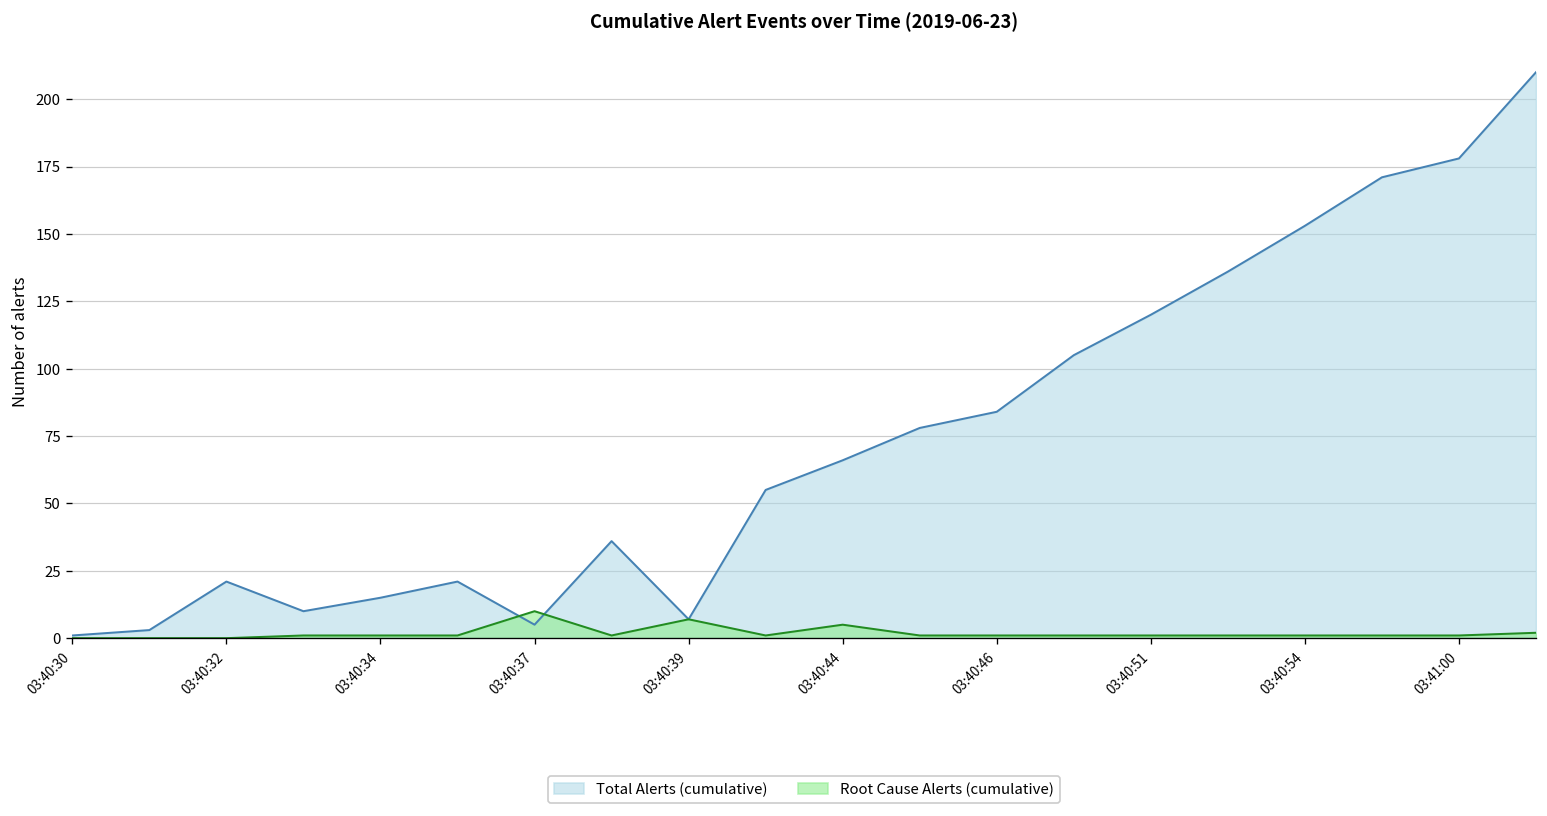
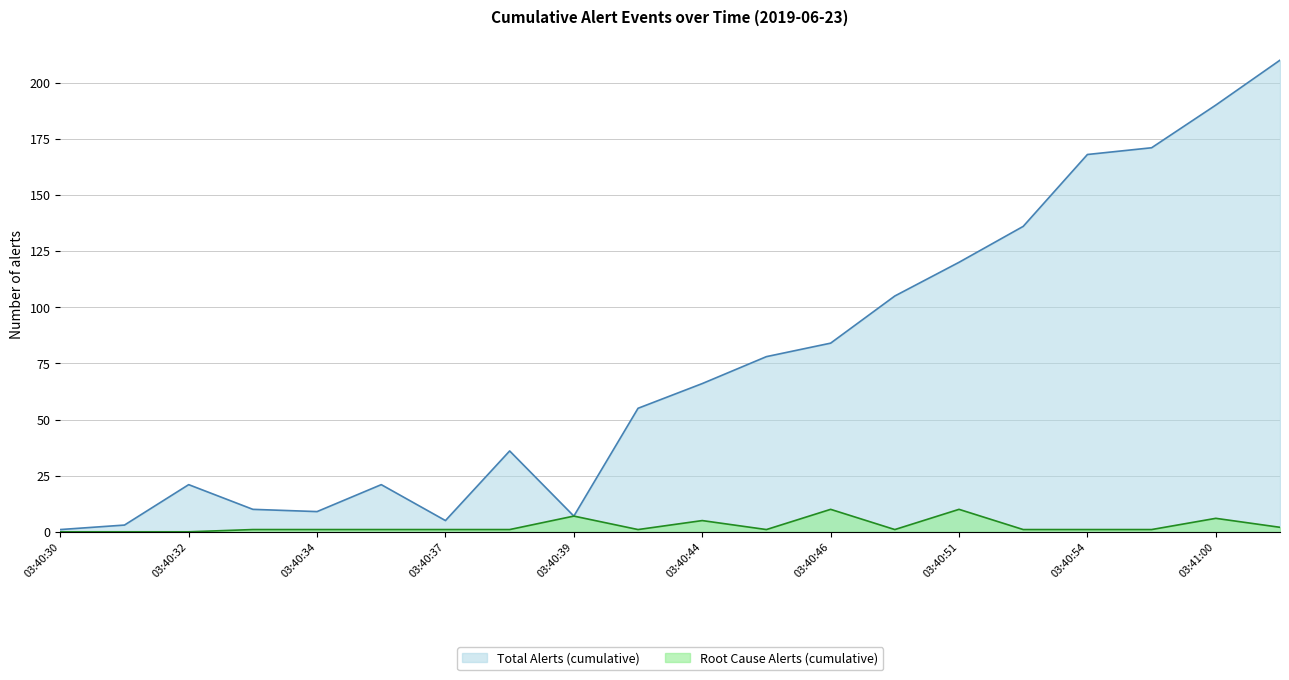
Total Alerts (cumulative), 03:40:34: 15 -> 9
Root Cause Alerts (cumulative), 03:40:37: 10 -> 1
Root Cause Alerts (cumulative), 03:40:46: 1 -> 10
Root Cause Alerts (cumulative), 03:40:51: 1 -> 10
Total Alerts (cumulative), 03:40:54: 153 -> 168
Total Alerts (cumulative), 03:41:00: 178 -> 190
Root Cause Alerts (cumulative), 03:41:00: 1 -> 6
